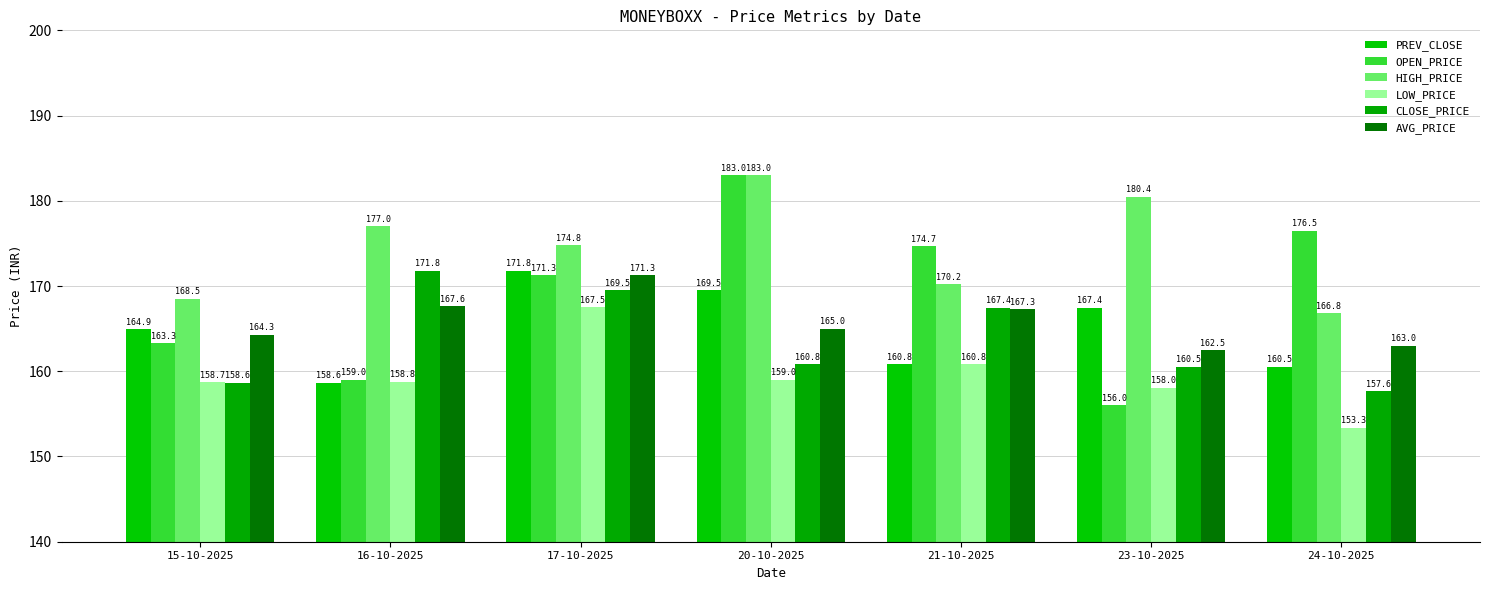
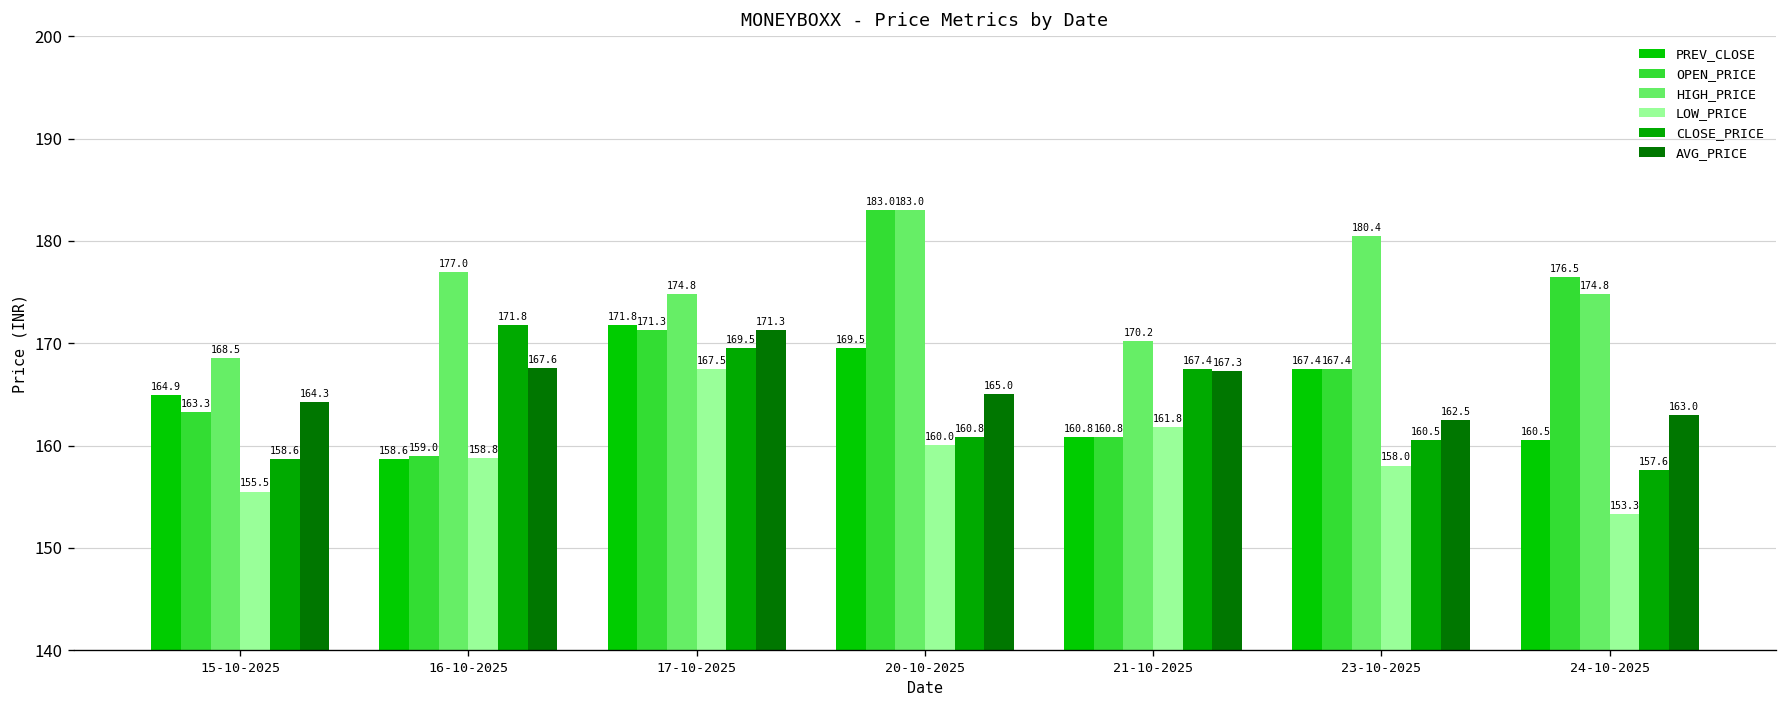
LOW_PRICE, 15-10-2025: 158.7 -> 155.5
LOW_PRICE, 20-10-2025: 159.0 -> 160.0
OPEN_PRICE, 21-10-2025: 174.7 -> 160.8
LOW_PRICE, 21-10-2025: 160.8 -> 161.8
OPEN_PRICE, 23-10-2025: 156.0 -> 167.4
HIGH_PRICE, 24-10-2025: 166.8 -> 174.8
